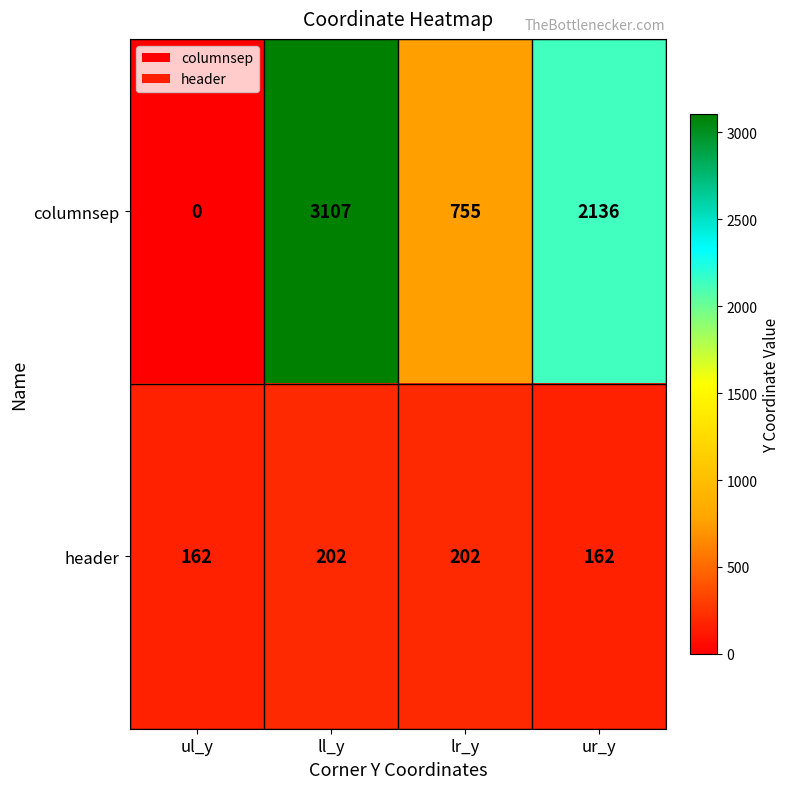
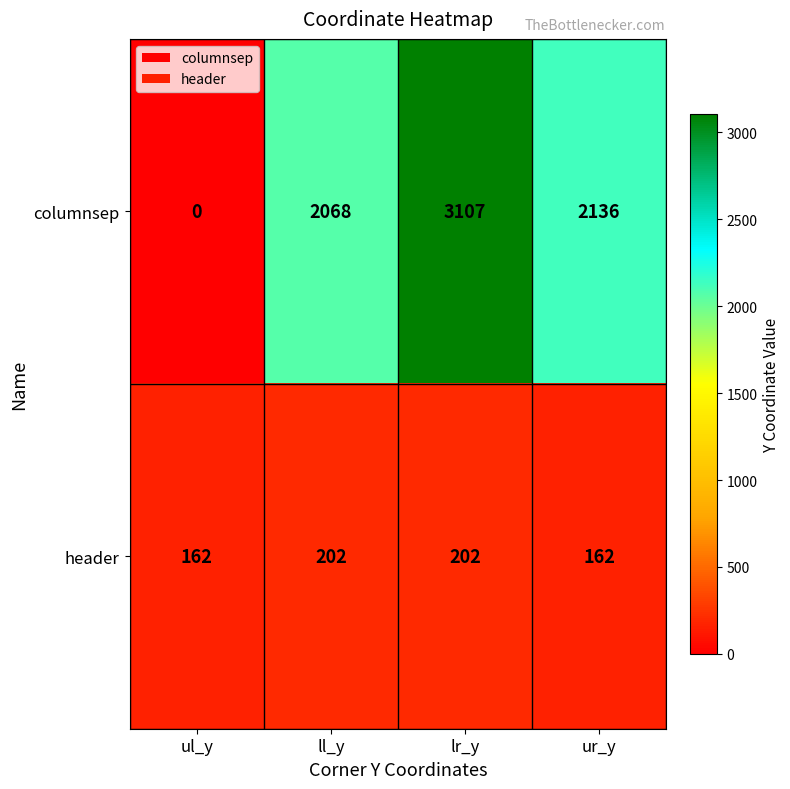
columnsep, ll_y: 3107 -> 2068
columnsep, lr_y: 755 -> 3107
